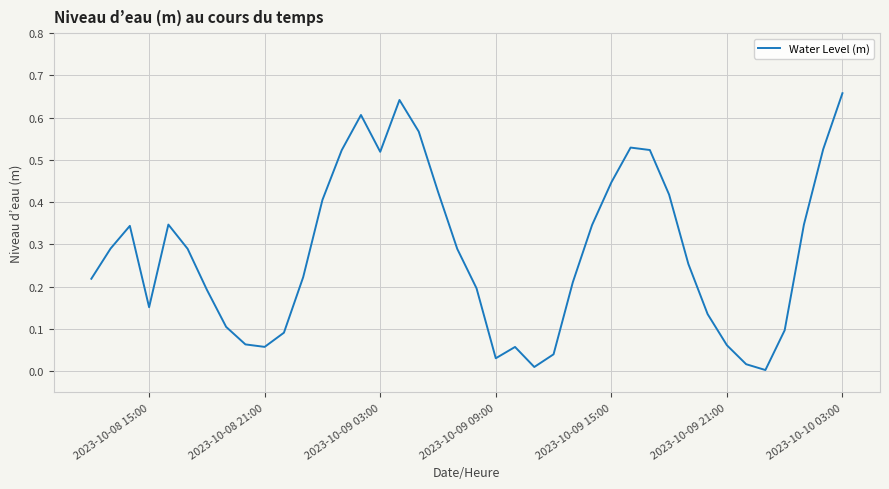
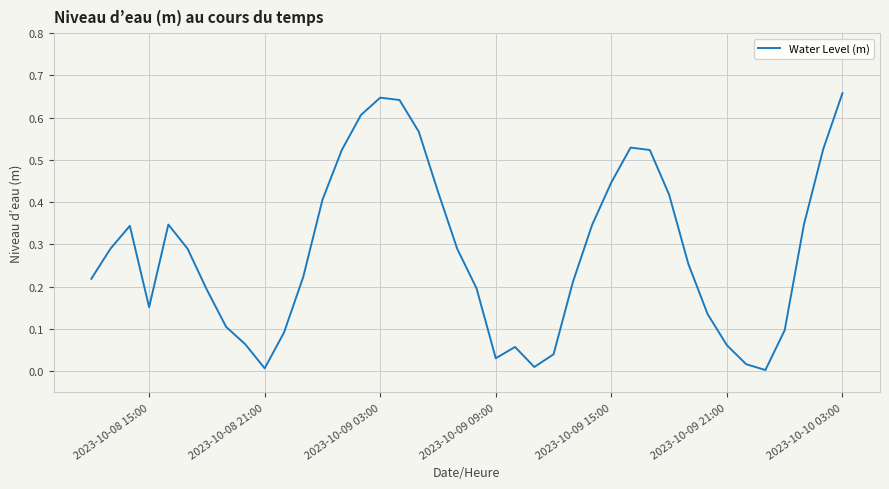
2023-10-08 21:00: 0.06 -> 0.01
2023-10-09 03:00: 0.52 -> 0.65
